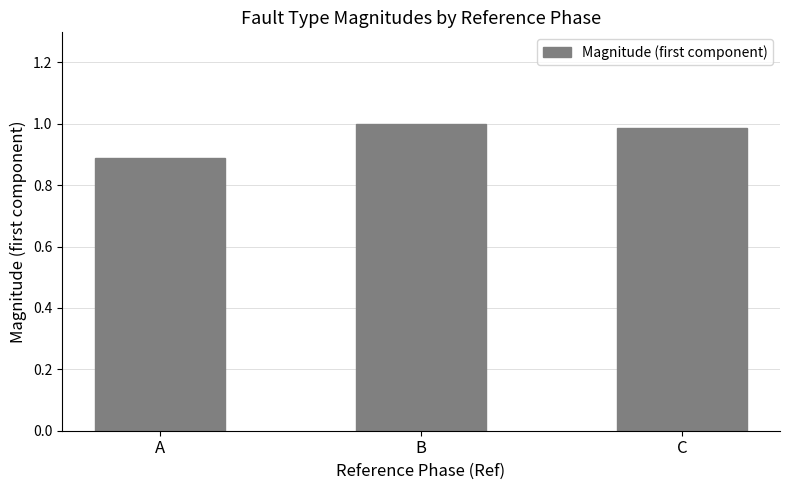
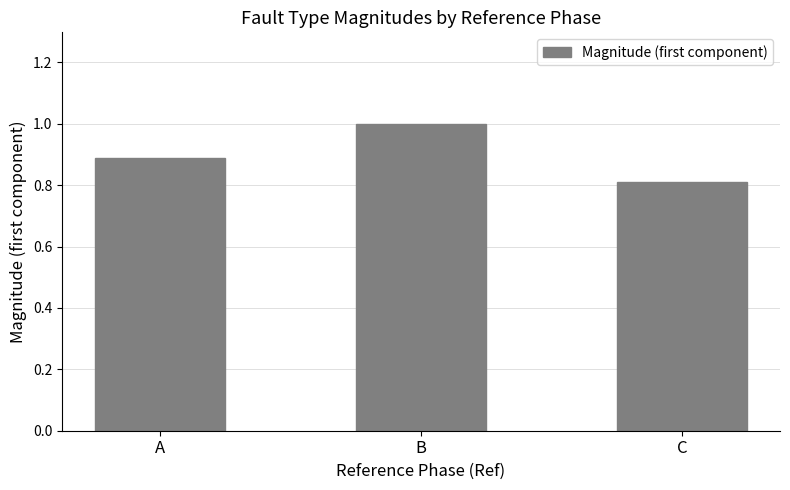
C: 0.99 -> 0.81
